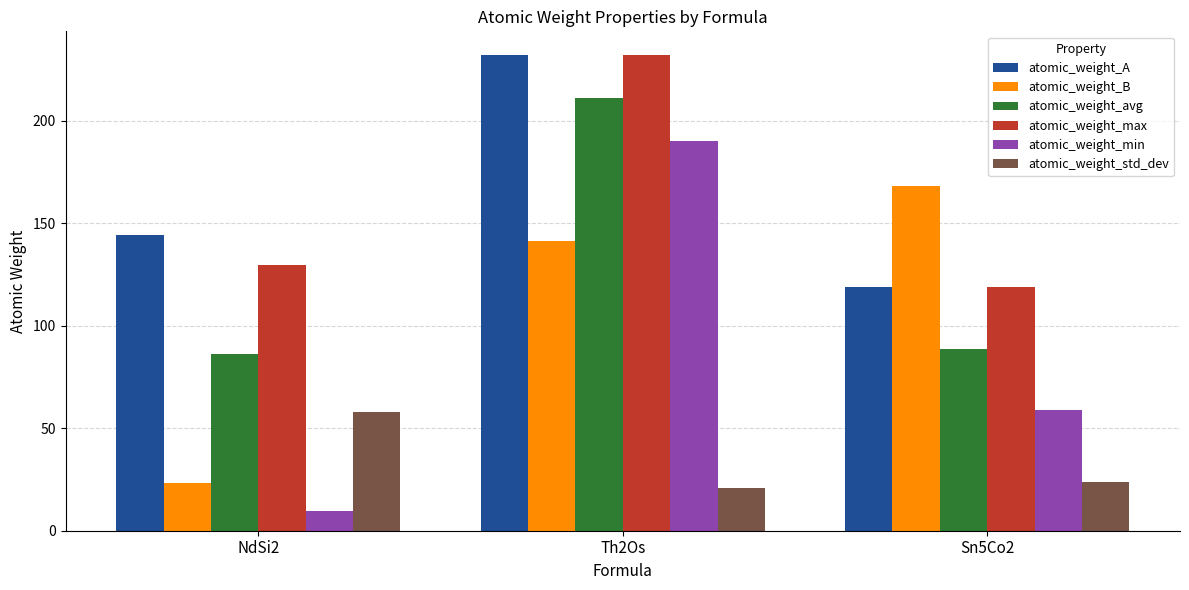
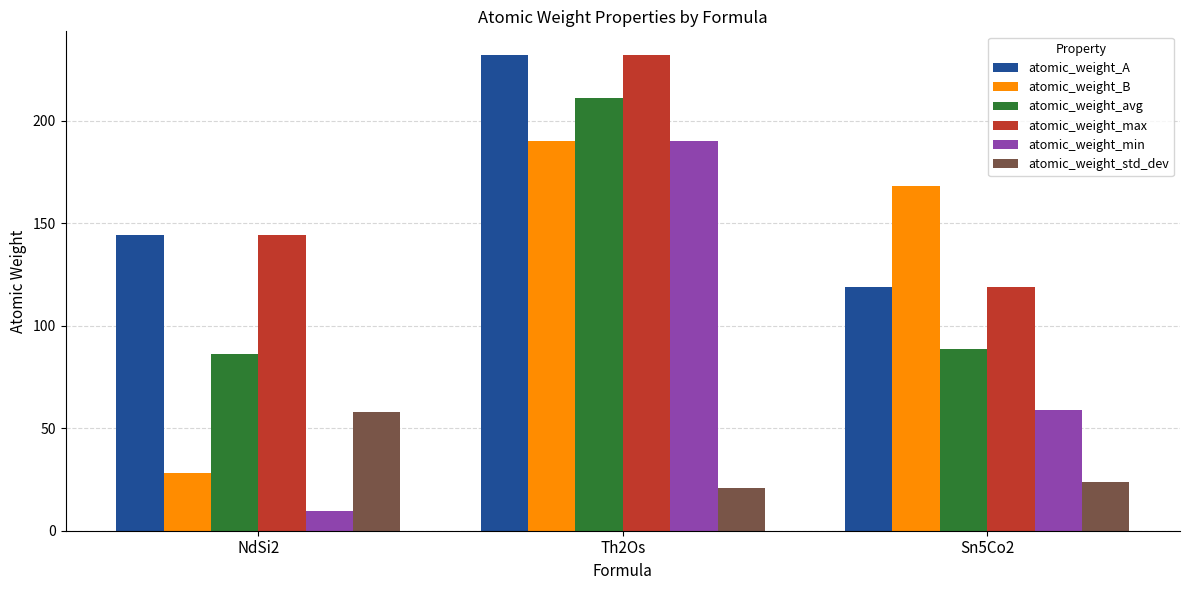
atomic_weight_B, NdSi2: 23 -> 28
atomic_weight_max, NdSi2: 130 -> 144
atomic_weight_B, Th2Os: 142 -> 190
